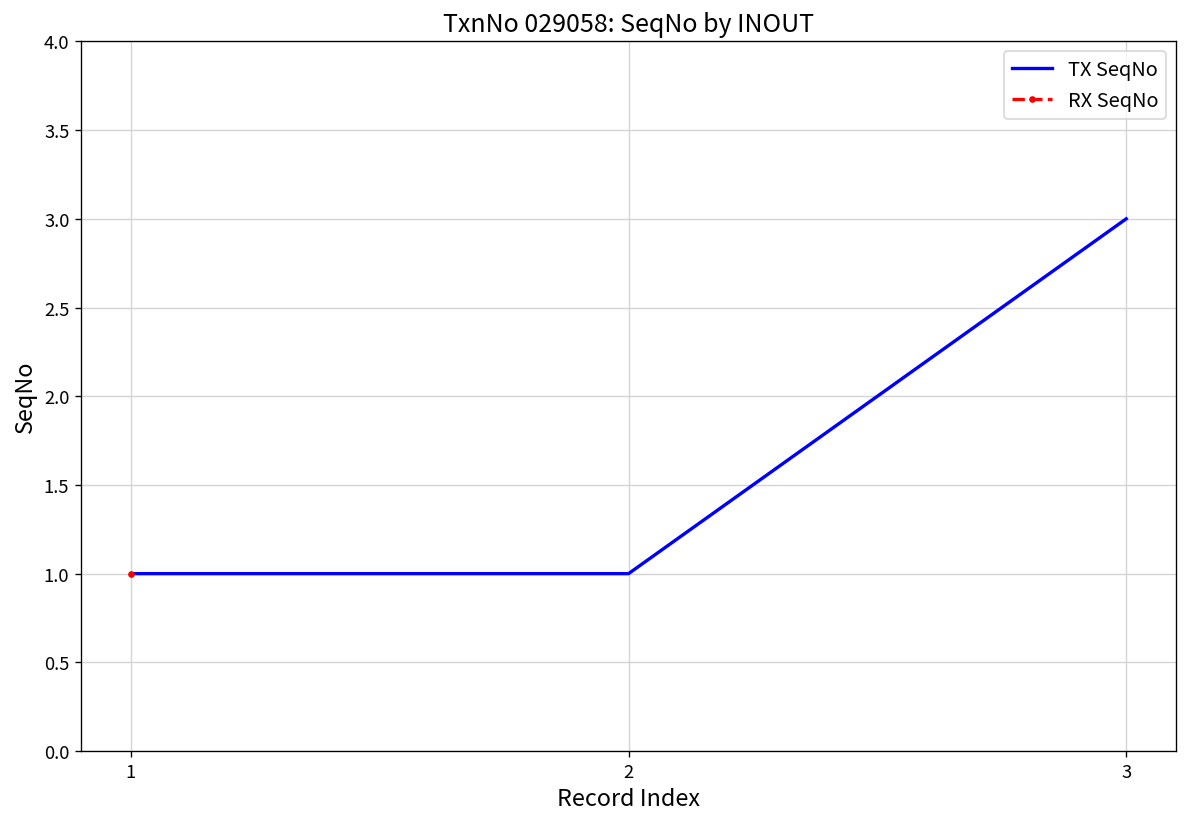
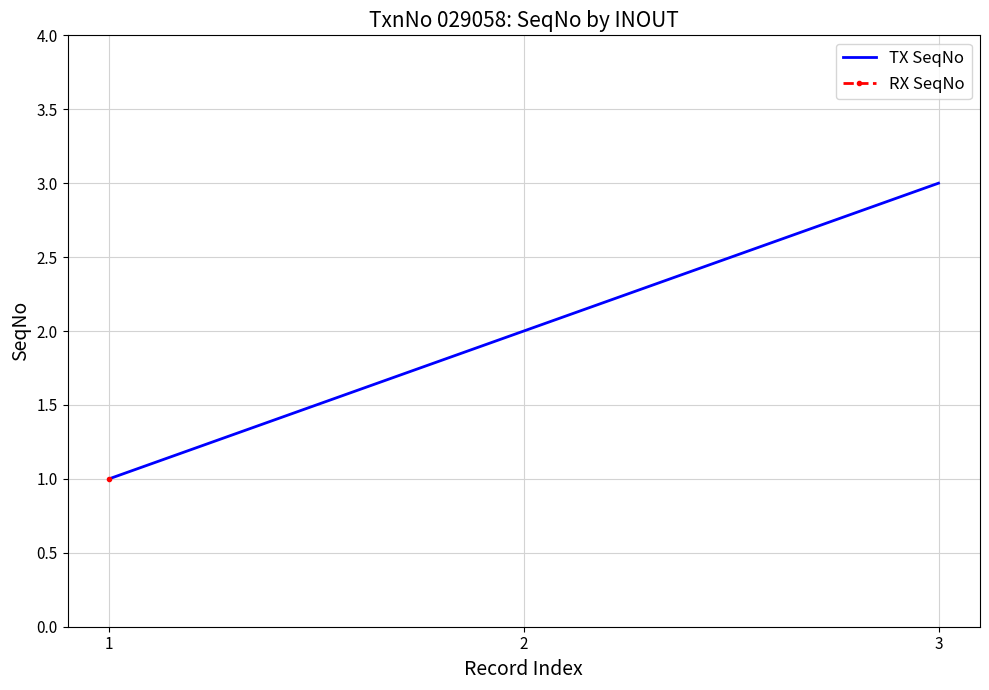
TX SeqNo, 2: 1 -> 2
